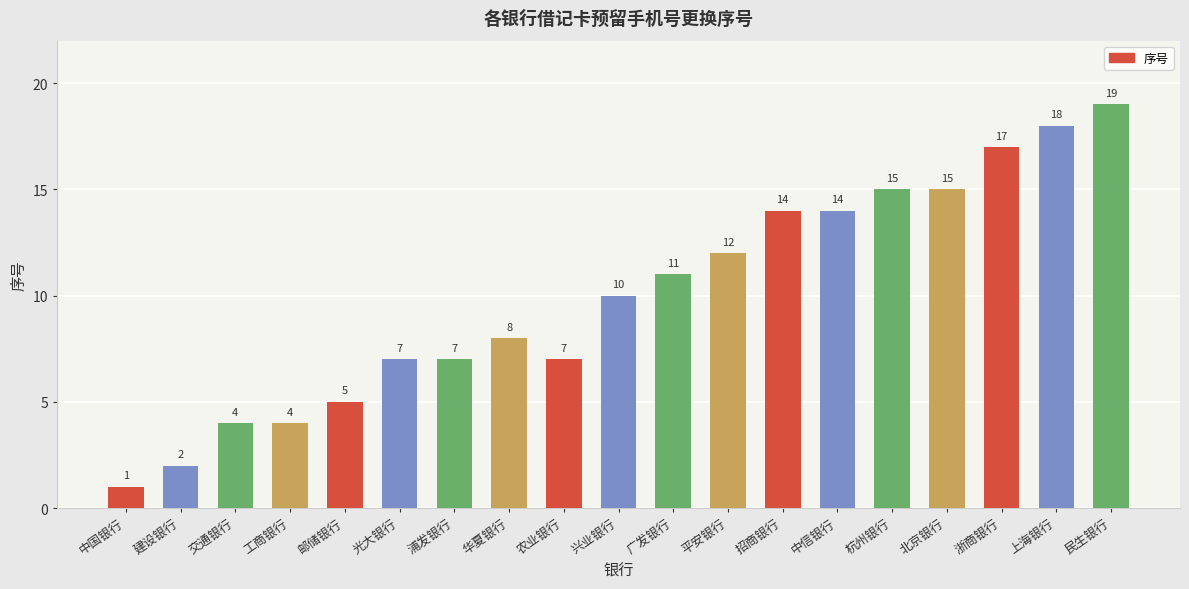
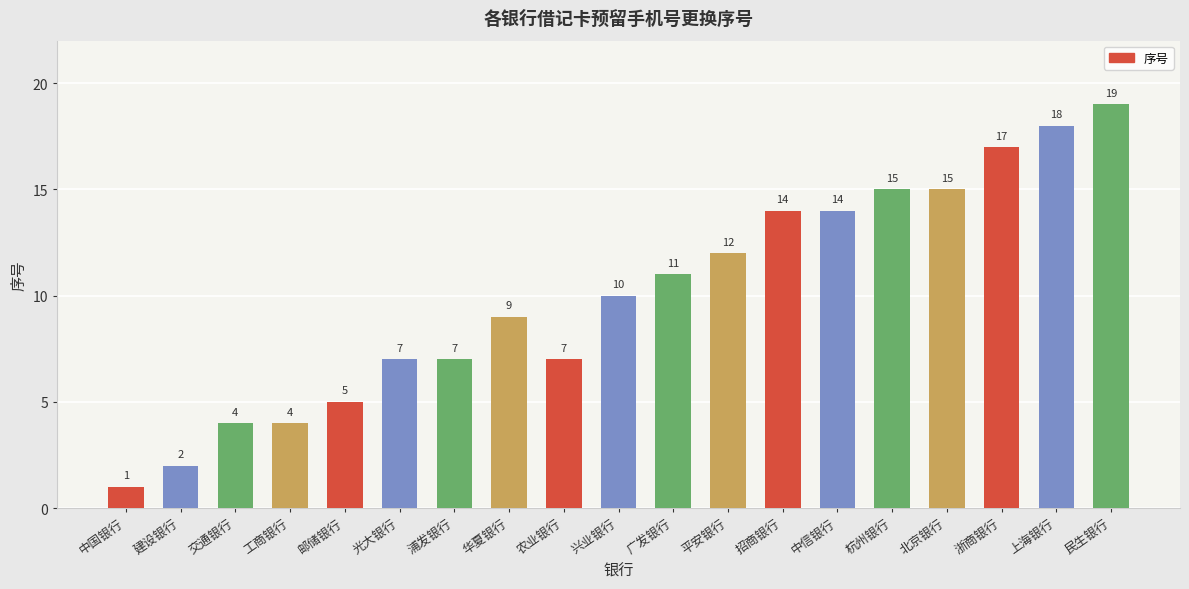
华夏银行: 8 -> 9
